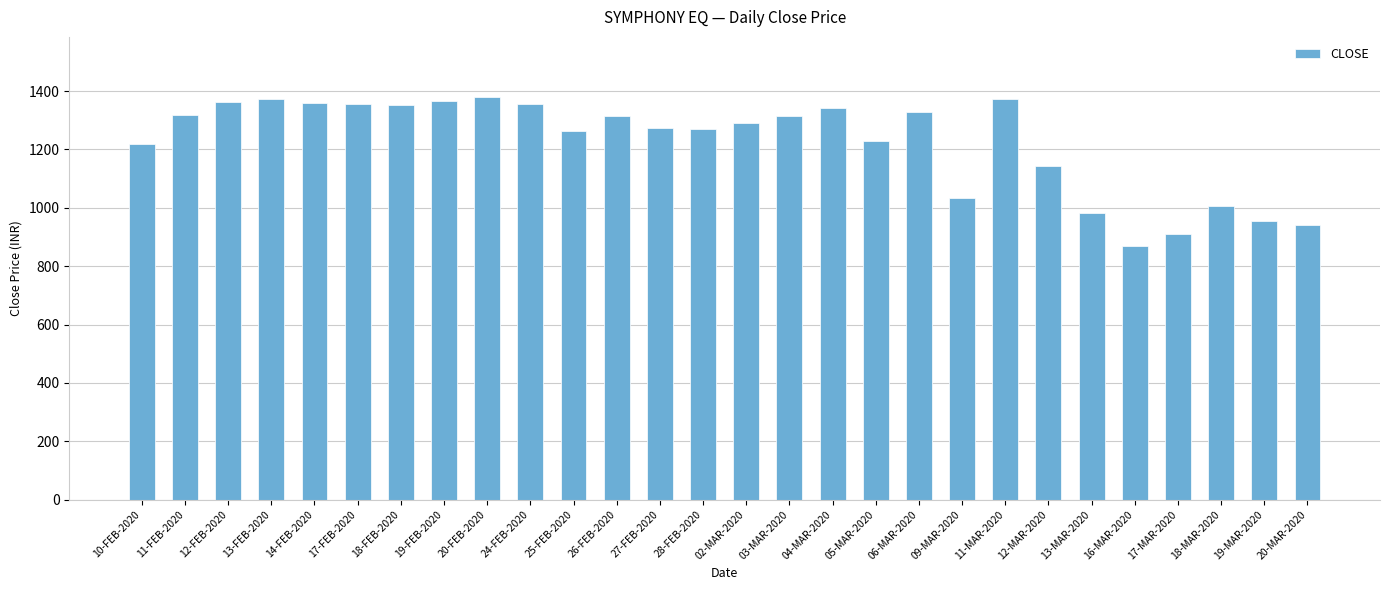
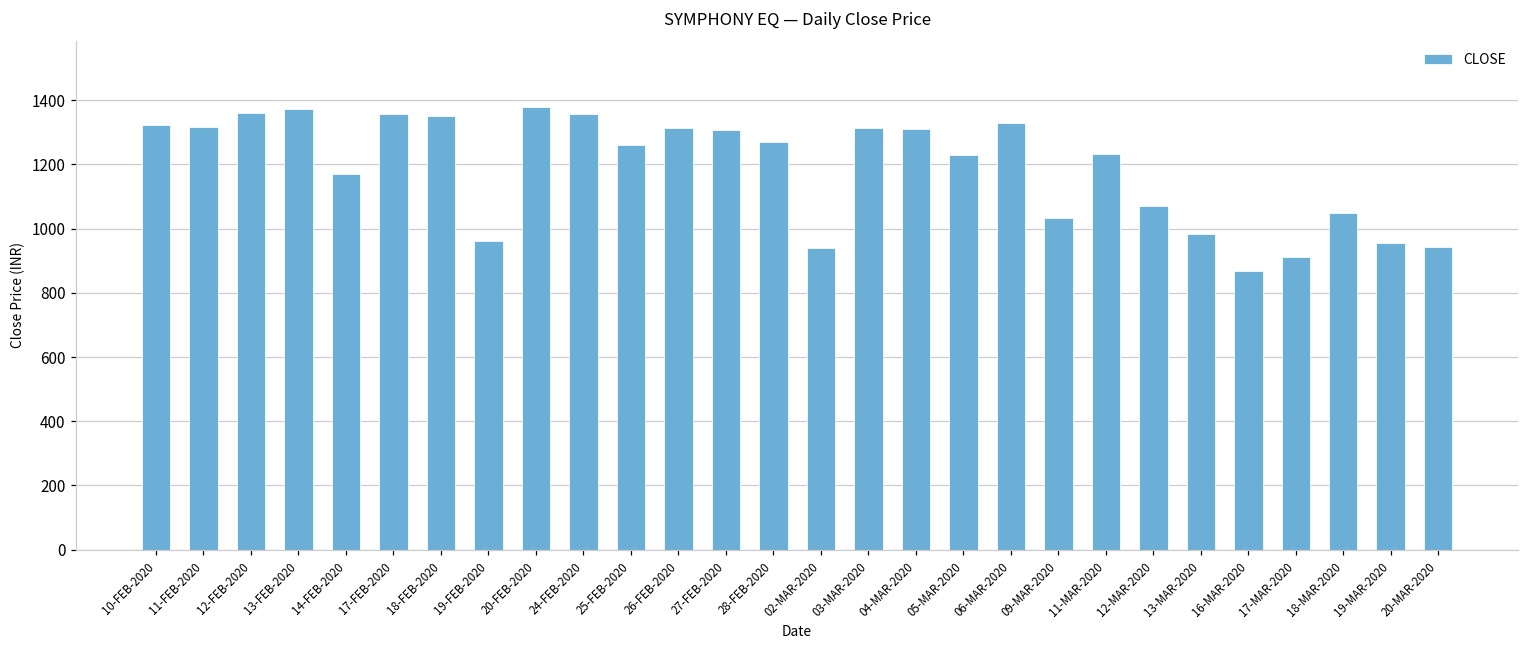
10-FEB-2020: 1220 -> 1320
14-FEB-2020: 1360 -> 1170
19-FEB-2020: 1360 -> 960
27-FEB-2020: 1270 -> 1310
02-MAR-2020: 1290 -> 940
04-MAR-2020: 1340 -> 1310
11-MAR-2020: 1370 -> 1230
12-MAR-2020: 1140 -> 1070
18-MAR-2020: 1010 -> 1050
